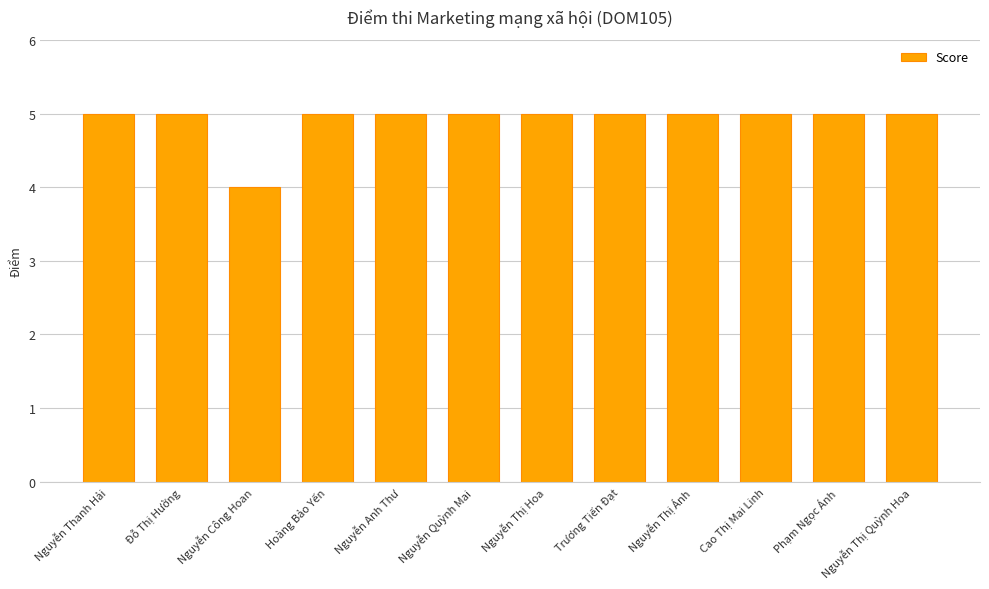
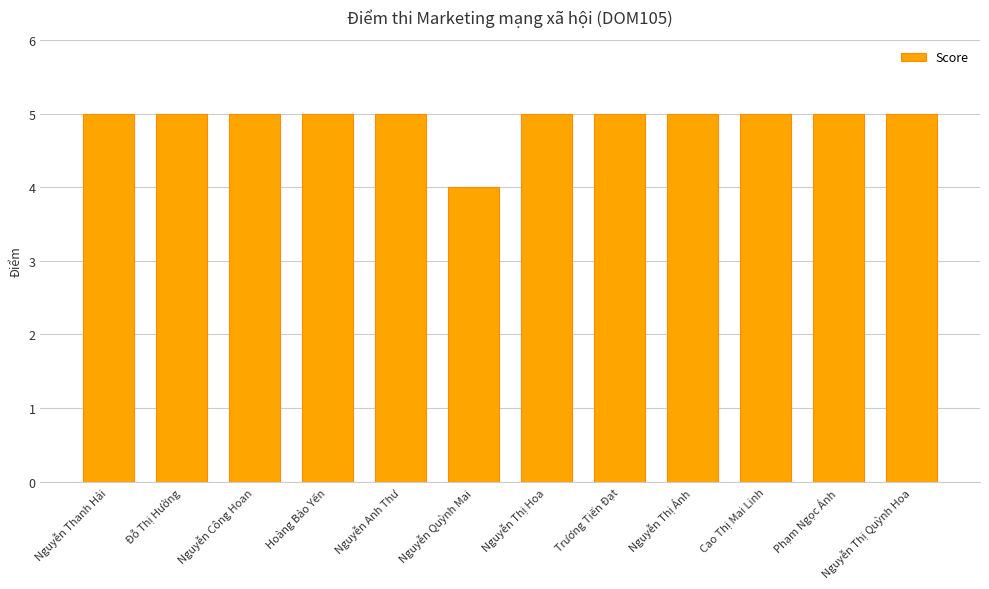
Nguyễn Công Hoan: 4 -> 5
Nguyễn Quỳnh Mai: 5 -> 4
